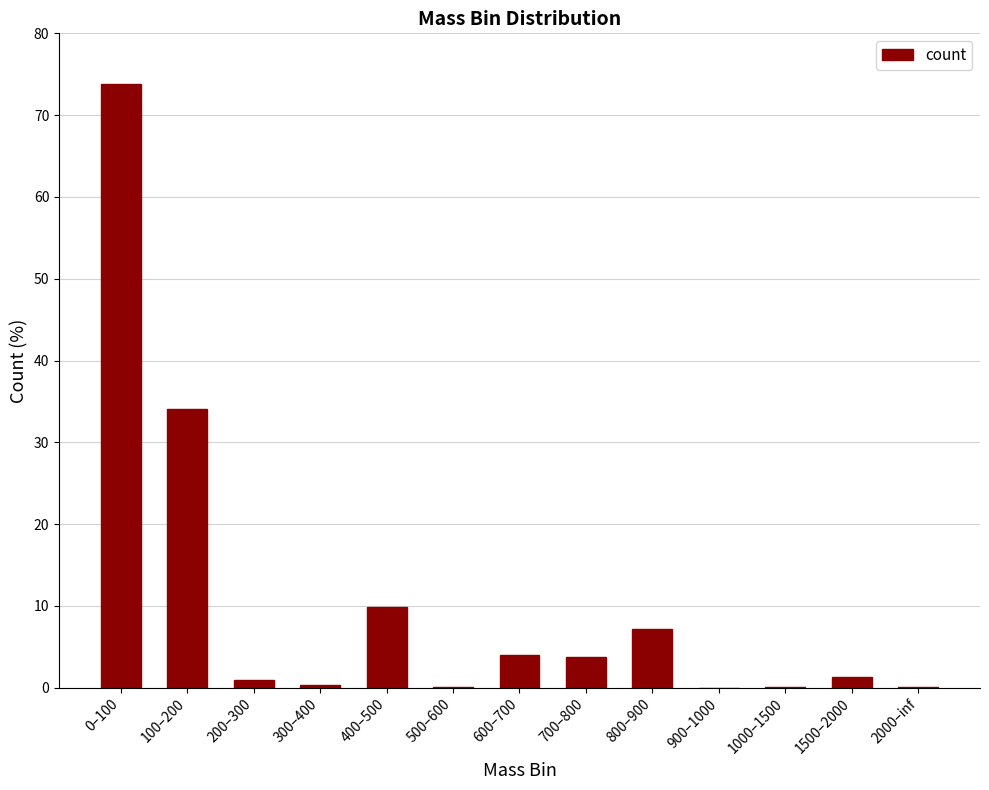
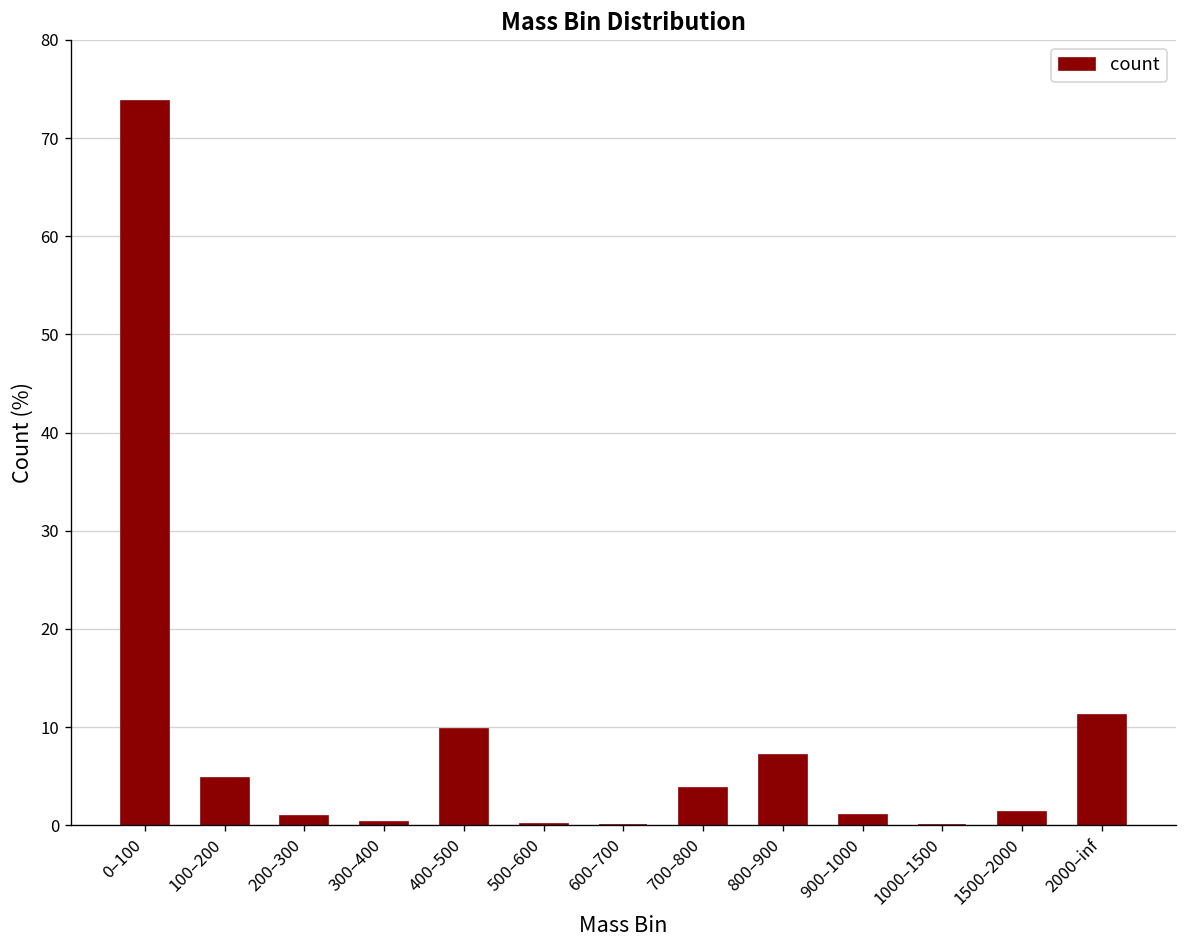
100–200: 34 -> 5
600–700: 4 -> 0
900–1000: 0 -> 1
2000–inf: 0 -> 11
